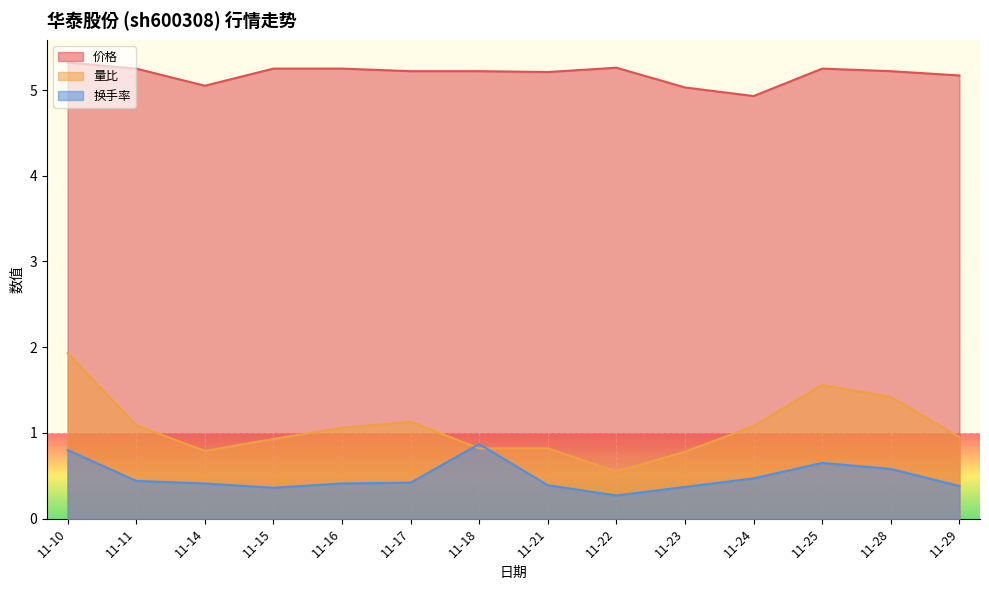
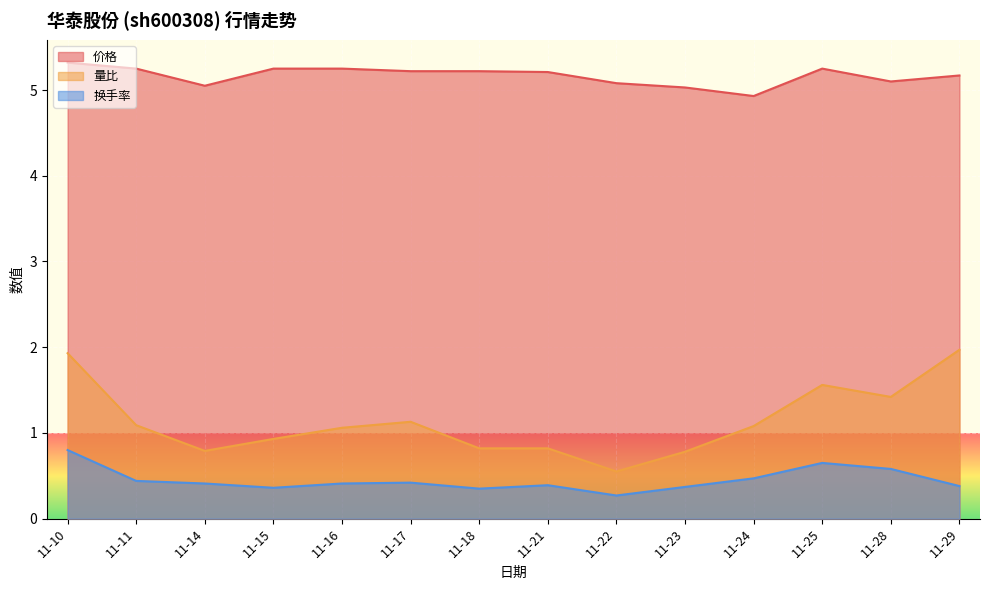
换手率, 11-18: 0.9 -> 0.4
价格, 11-22: 5.3 -> 5.1
价格, 11-28: 5.2 -> 5.1
量比, 11-29: 1.0 -> 2.0
